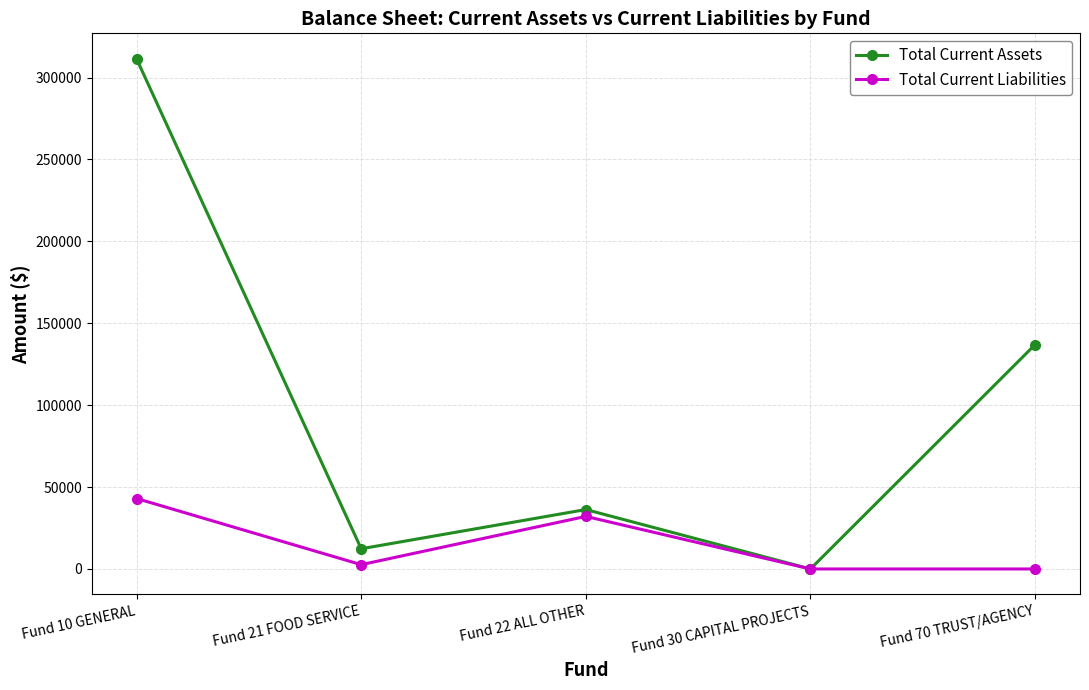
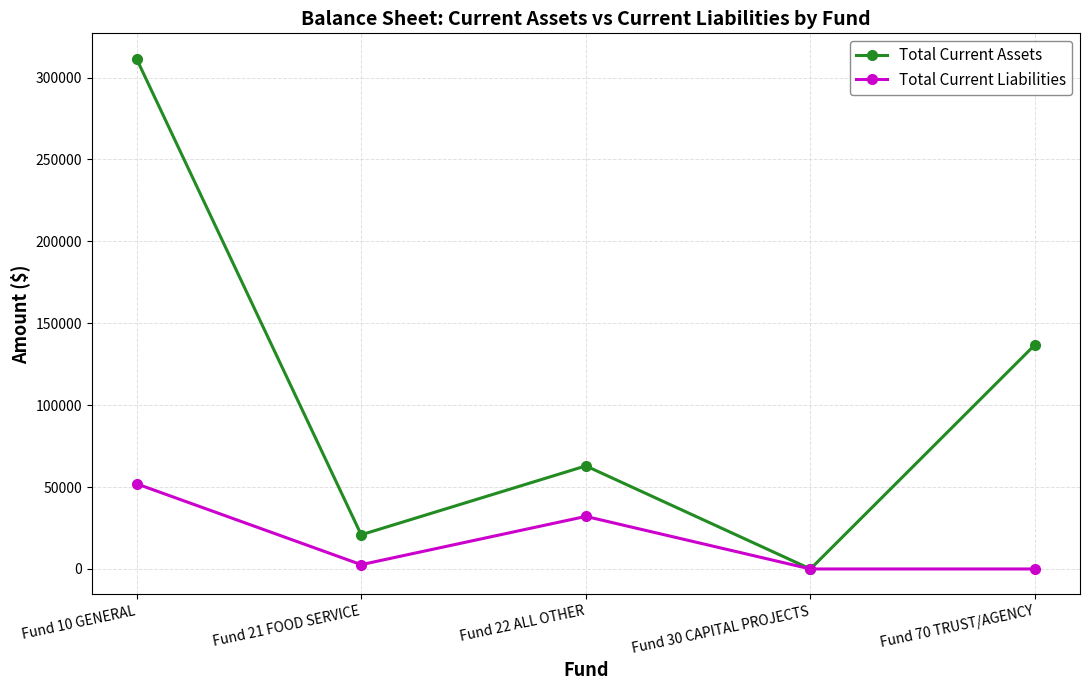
Total Current Liabilities, Fund 10 GENERAL: 43000 -> 52000
Total Current Assets, Fund 21 FOOD SERVICE: 12000 -> 21000
Total Current Assets, Fund 22 ALL OTHER: 36000 -> 63000
